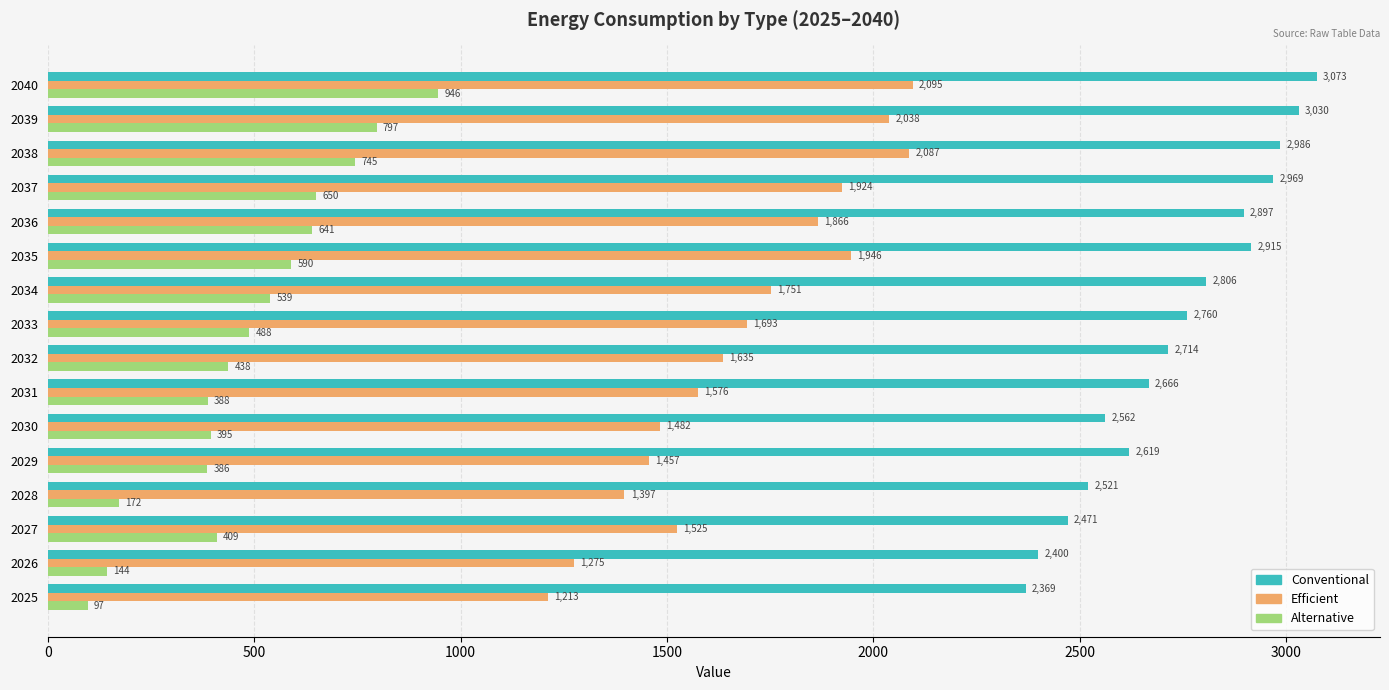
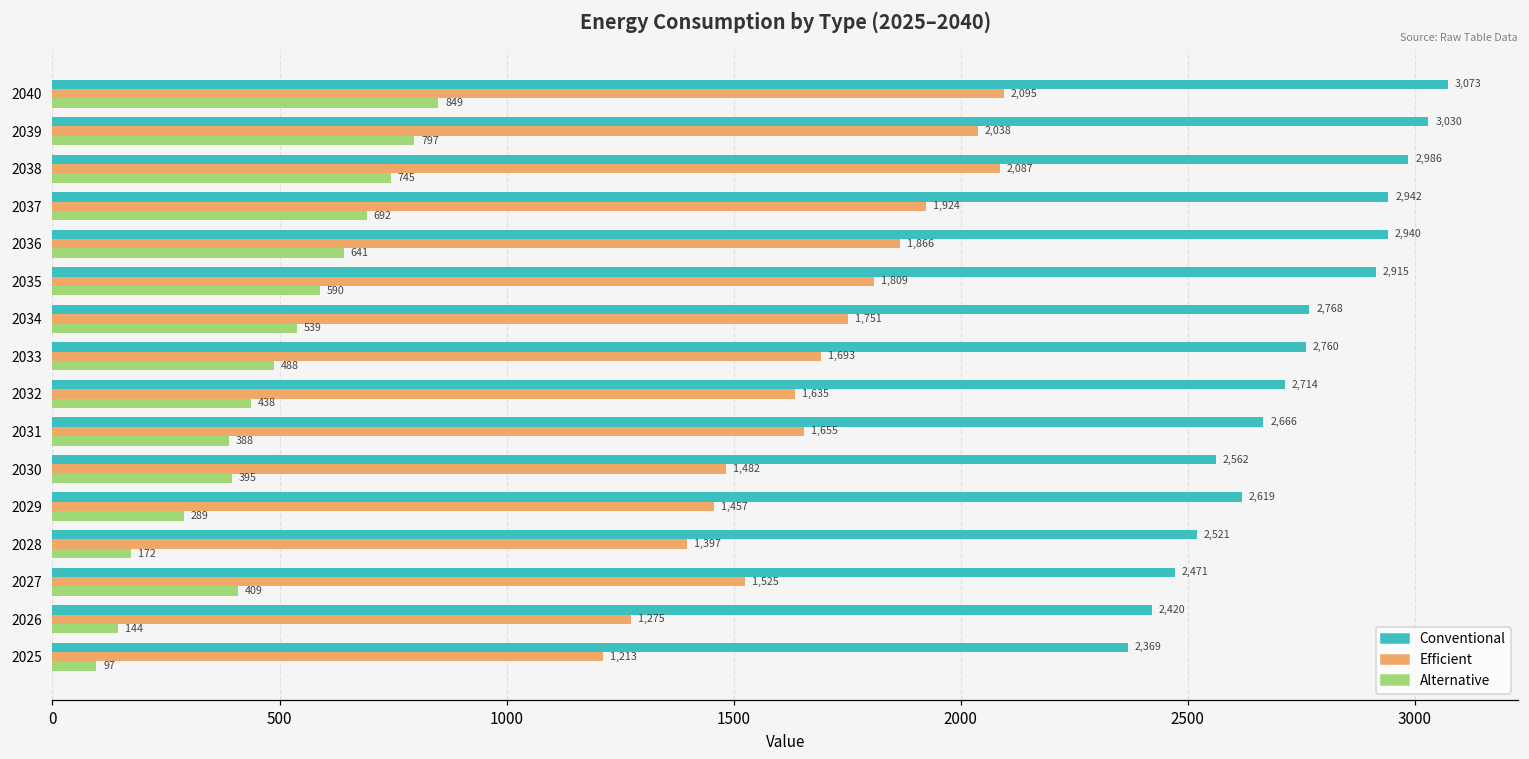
Alternative, 2040: 946 -> 849
Conventional, 2037: 2,969 -> 2,942
Alternative, 2037: 650 -> 692
Conventional, 2036: 2,897 -> 2,940
Efficient, 2035: 1,946 -> 1,809
Conventional, 2034: 2,806 -> 2,768
Efficient, 2031: 1,576 -> 1,655
Alternative, 2029: 386 -> 289
Conventional, 2026: 2,400 -> 2,420
